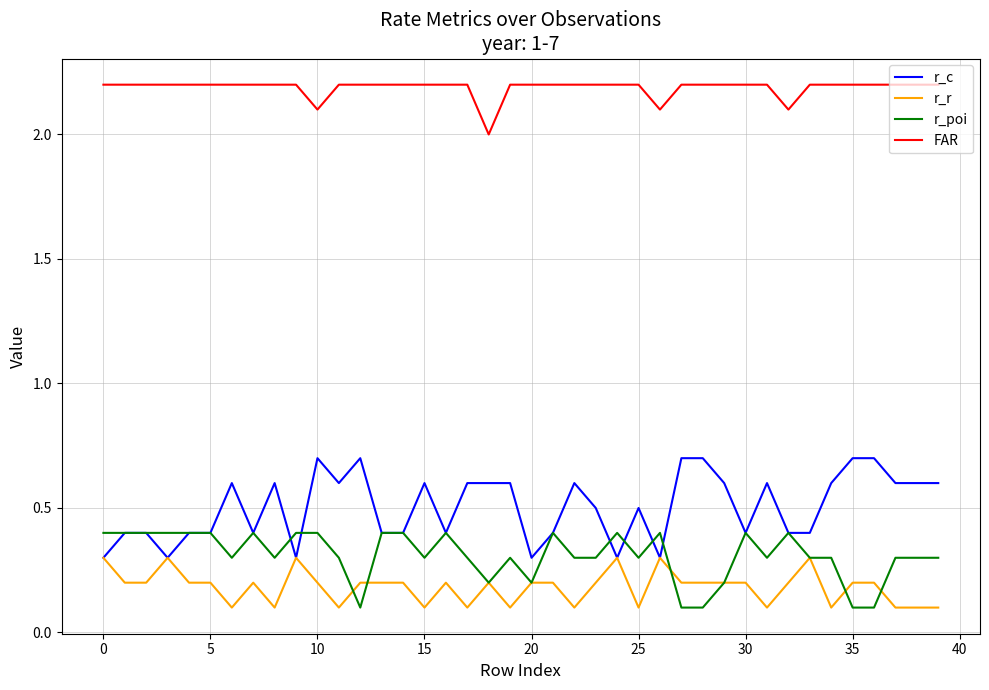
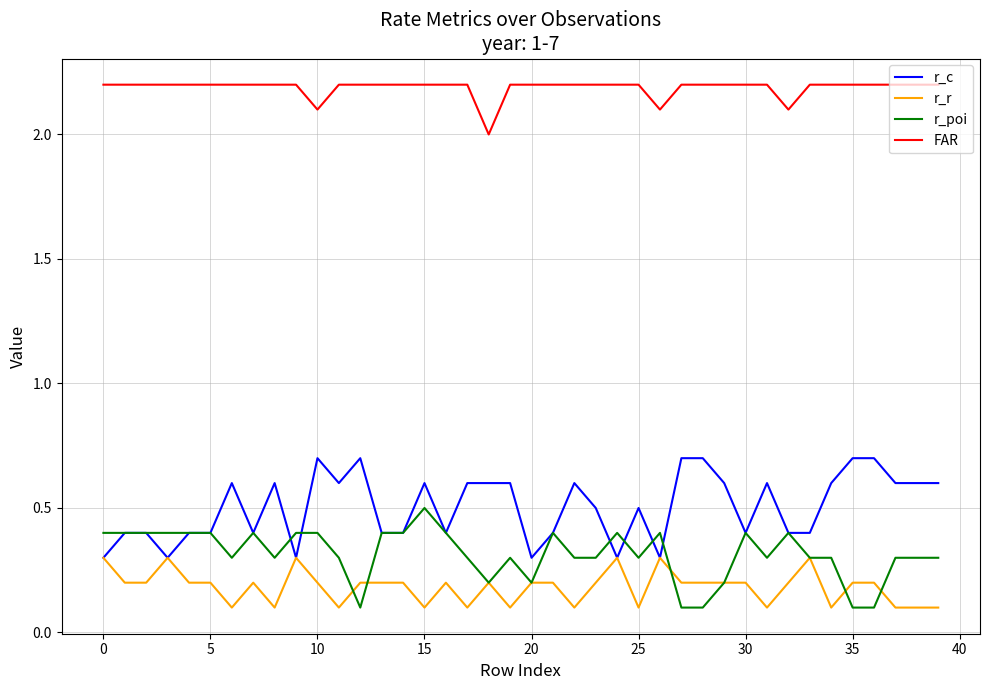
r_poi, 15: 0.3 -> 0.5
